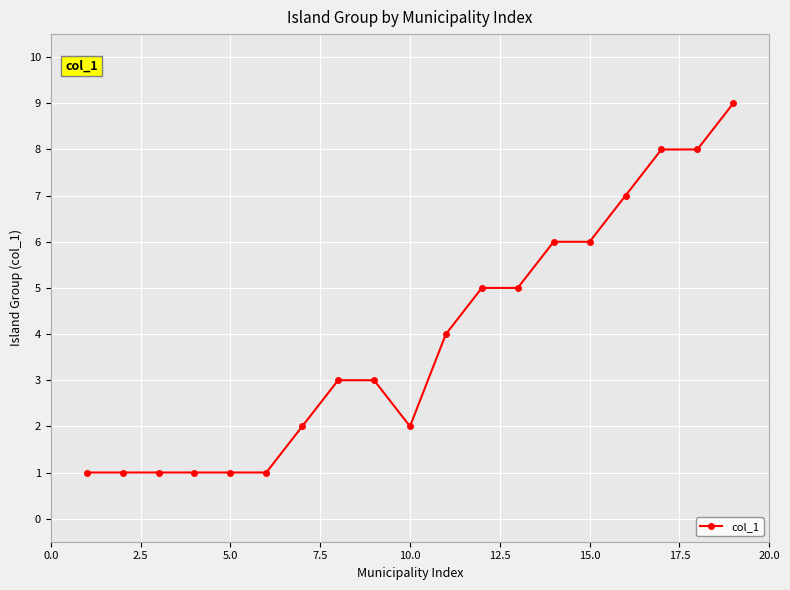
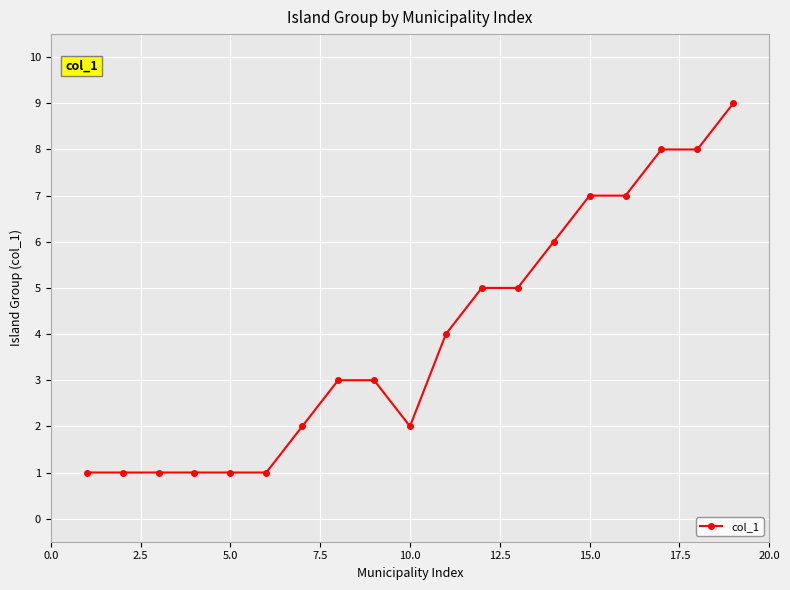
15.0: 6 -> 7
